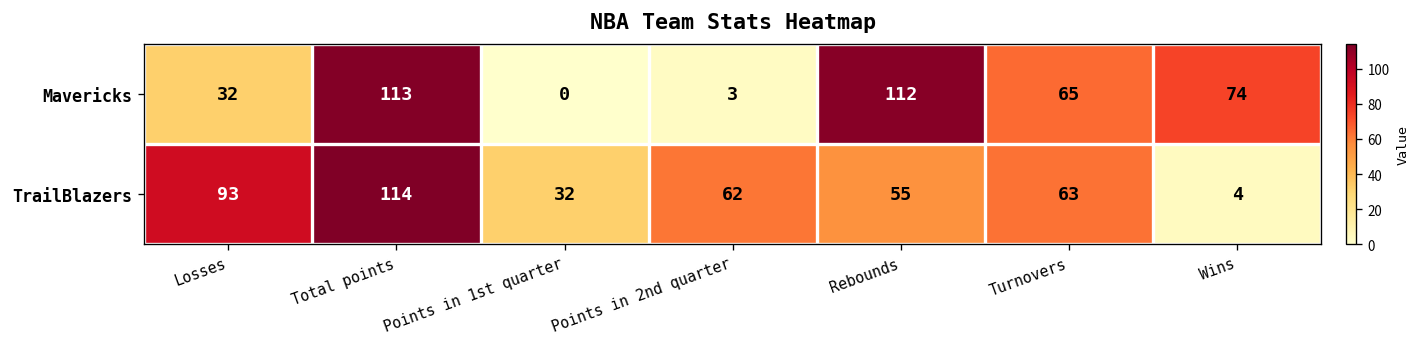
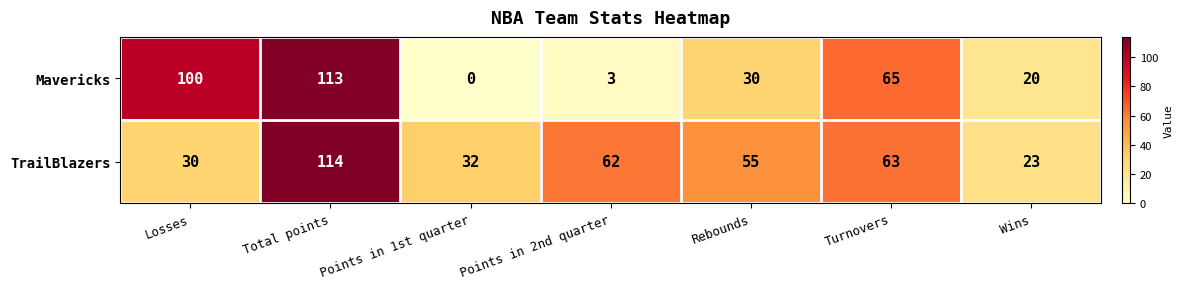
Mavericks, Losses: 32 -> 100
Mavericks, Rebounds: 112 -> 30
Mavericks, Wins: 74 -> 20
TrailBlazers, Losses: 93 -> 30
TrailBlazers, Wins: 4 -> 23
